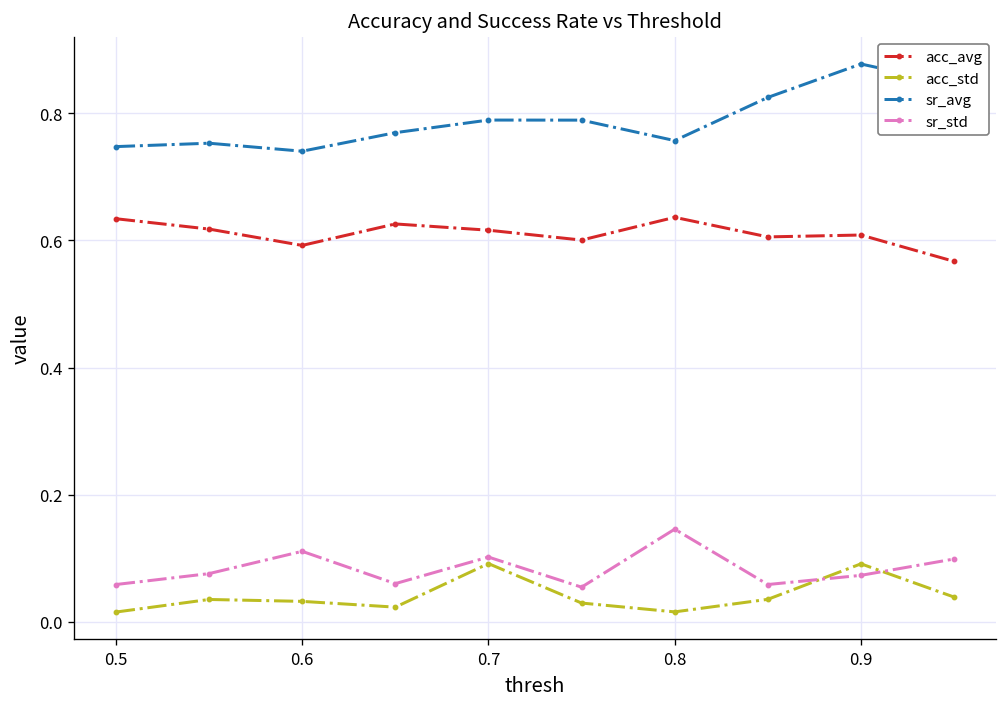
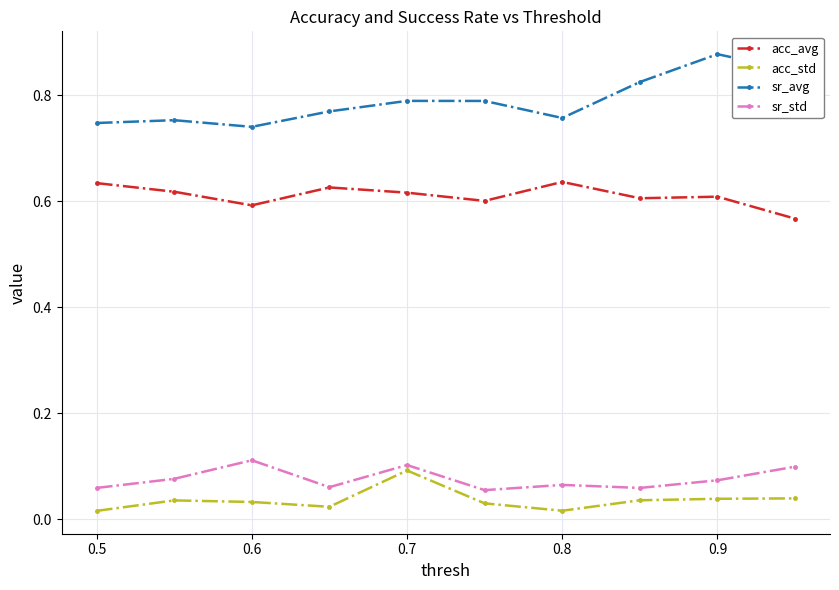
sr_std, 0.8: 0.15 -> 0.06
acc_std, 0.9: 0.09 -> 0.04
